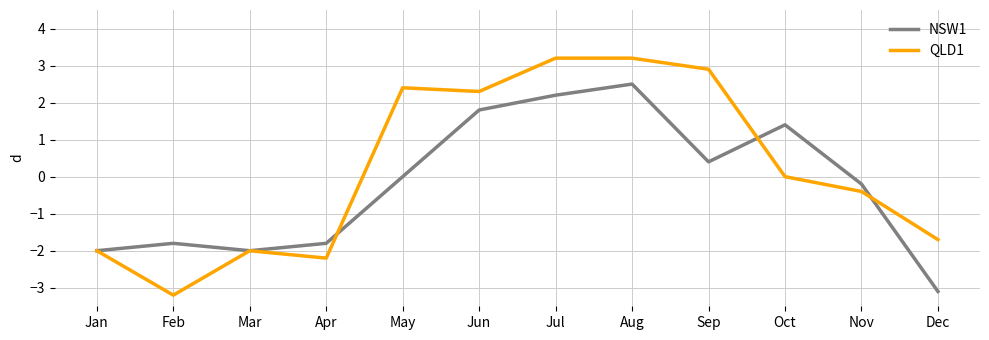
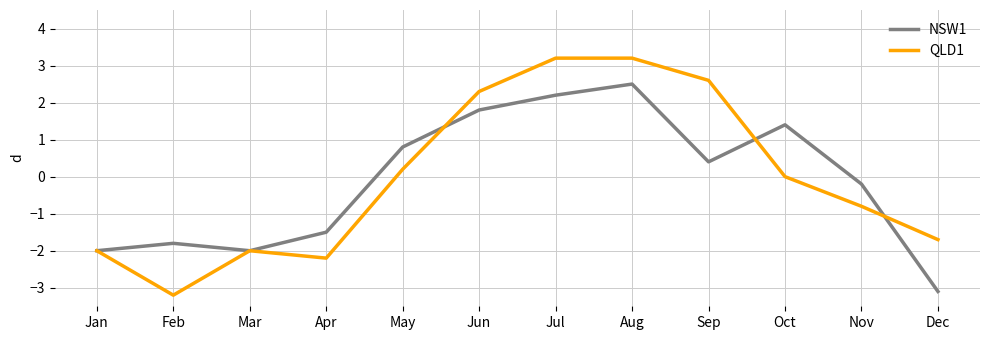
NSW1, Apr: -1.8 -> -1.5
NSW1, May: 0.0 -> 0.8
QLD1, May: 2.4 -> 0.2
QLD1, Sep: 2.9 -> 2.6
QLD1, Nov: -0.4 -> -0.8
